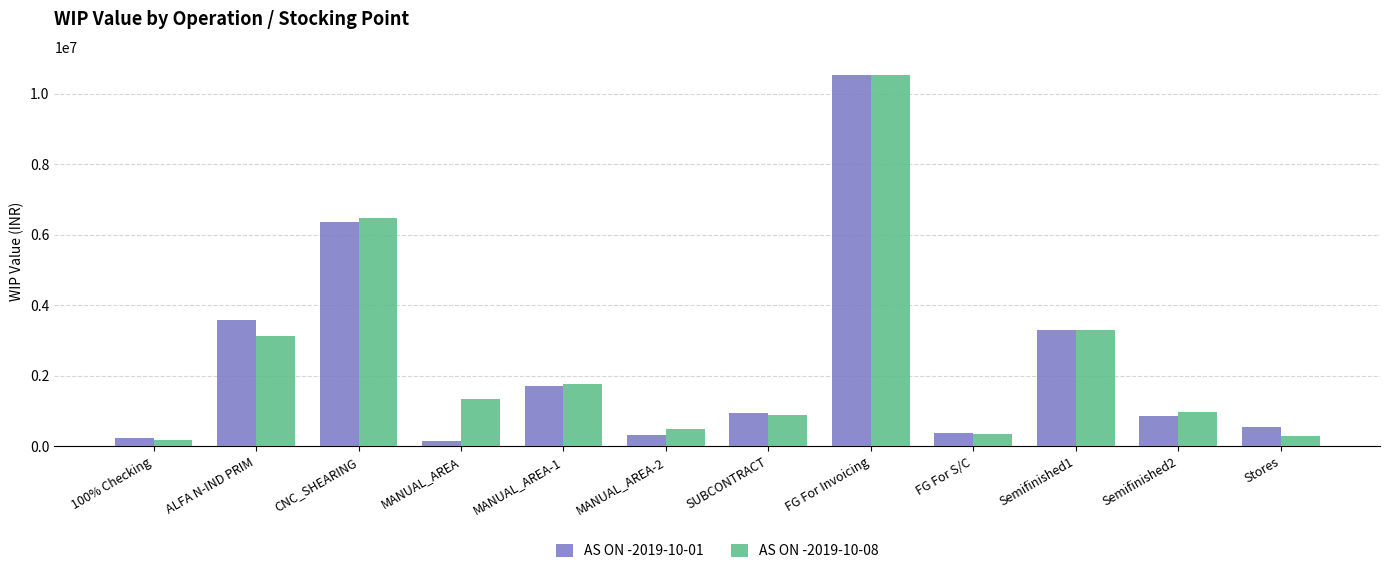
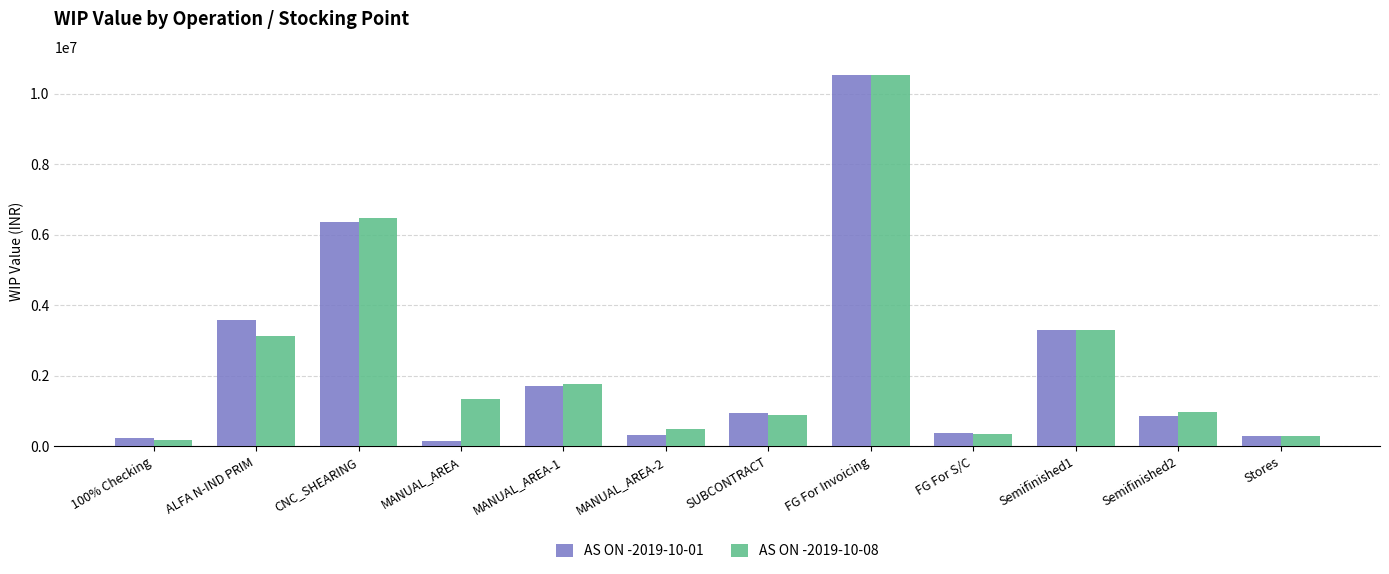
AS ON -2019-10-01, Stores: 500000 -> 300000
